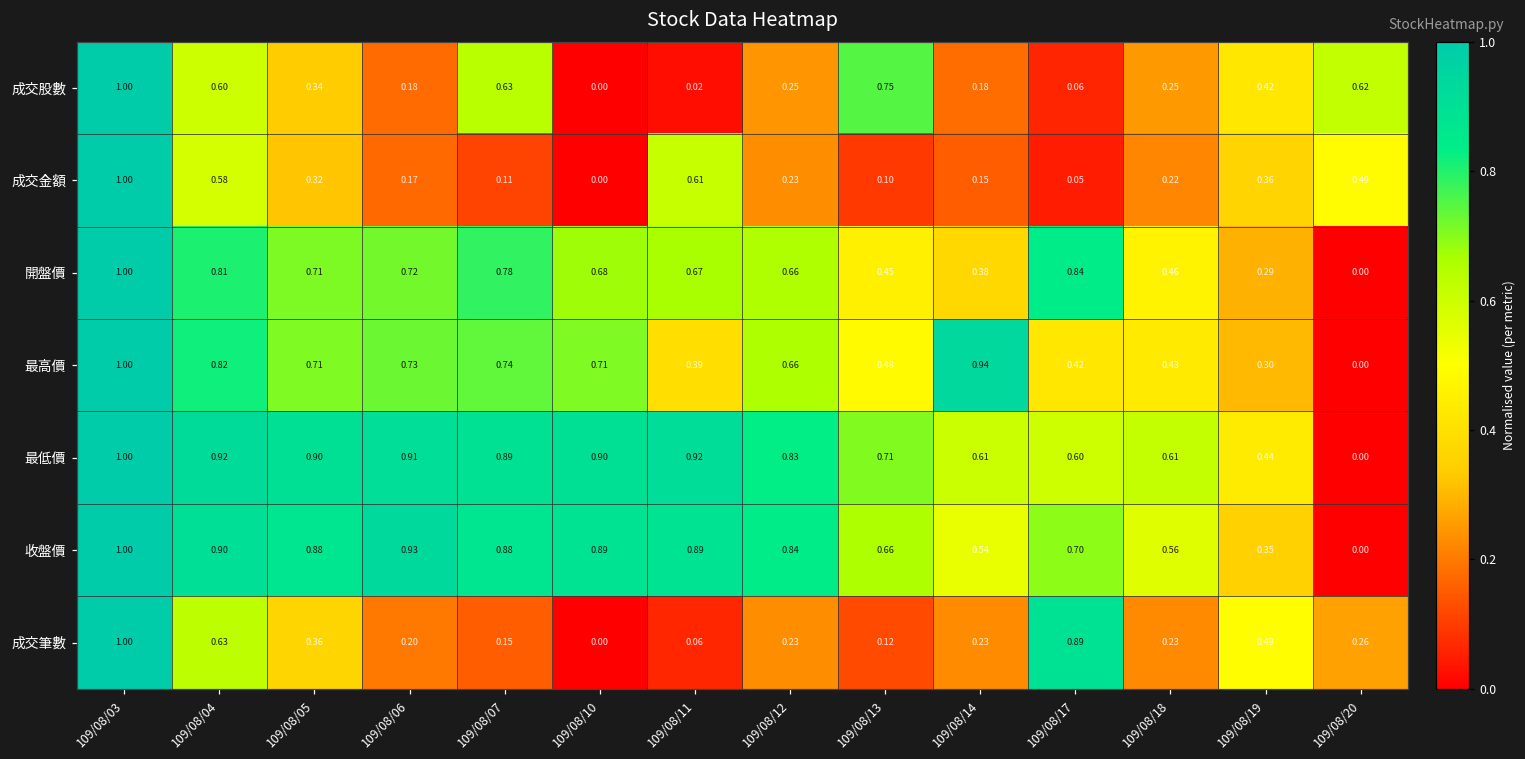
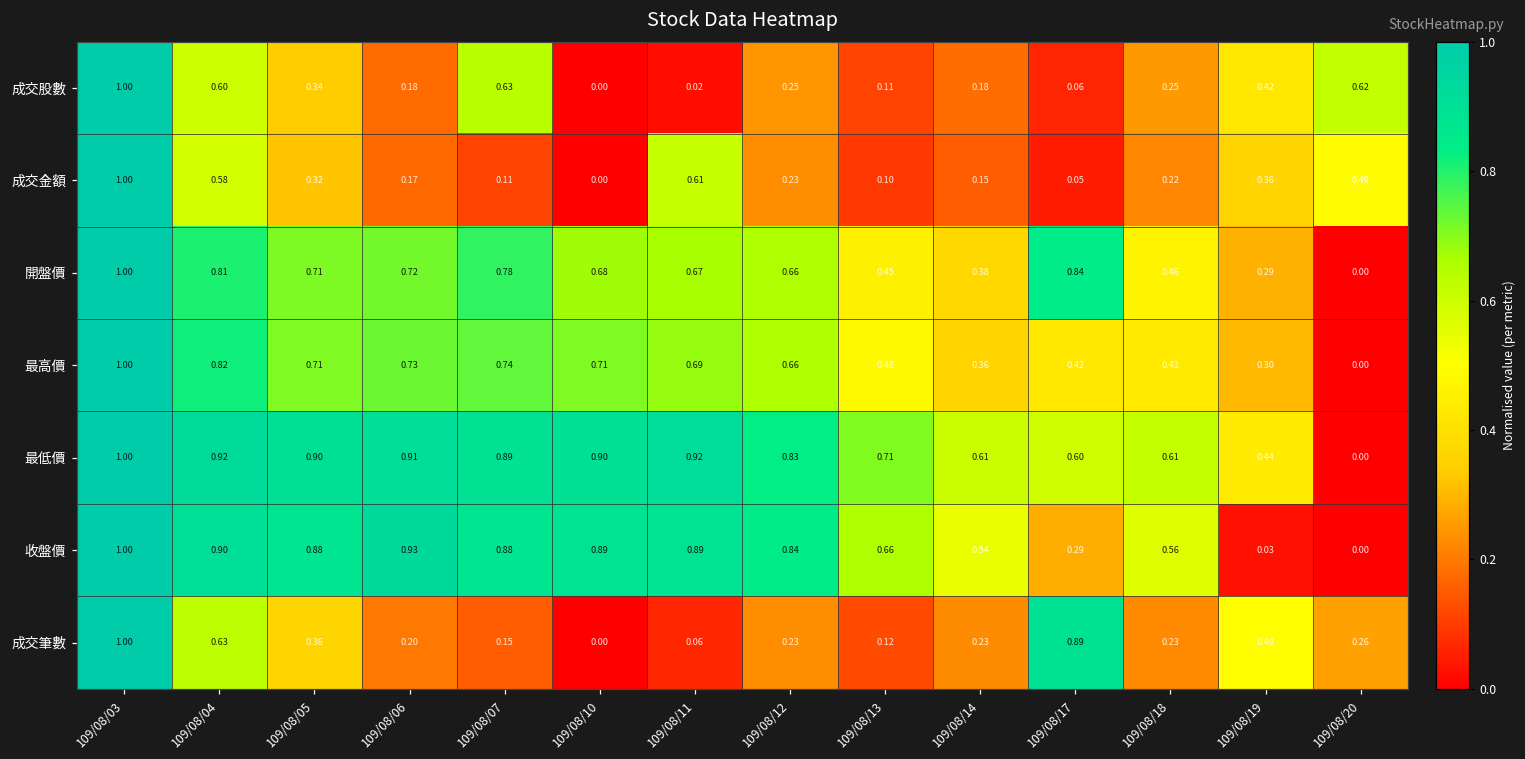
成交股數, 109/08/13: 0.75 -> 0.11
最高價, 109/08/11: 0.39 -> 0.69
最高價, 109/08/14: 0.94 -> 0.36
收盤價, 109/08/17: 0.70 -> 0.29
收盤價, 109/08/19: 0.35 -> 0.03
